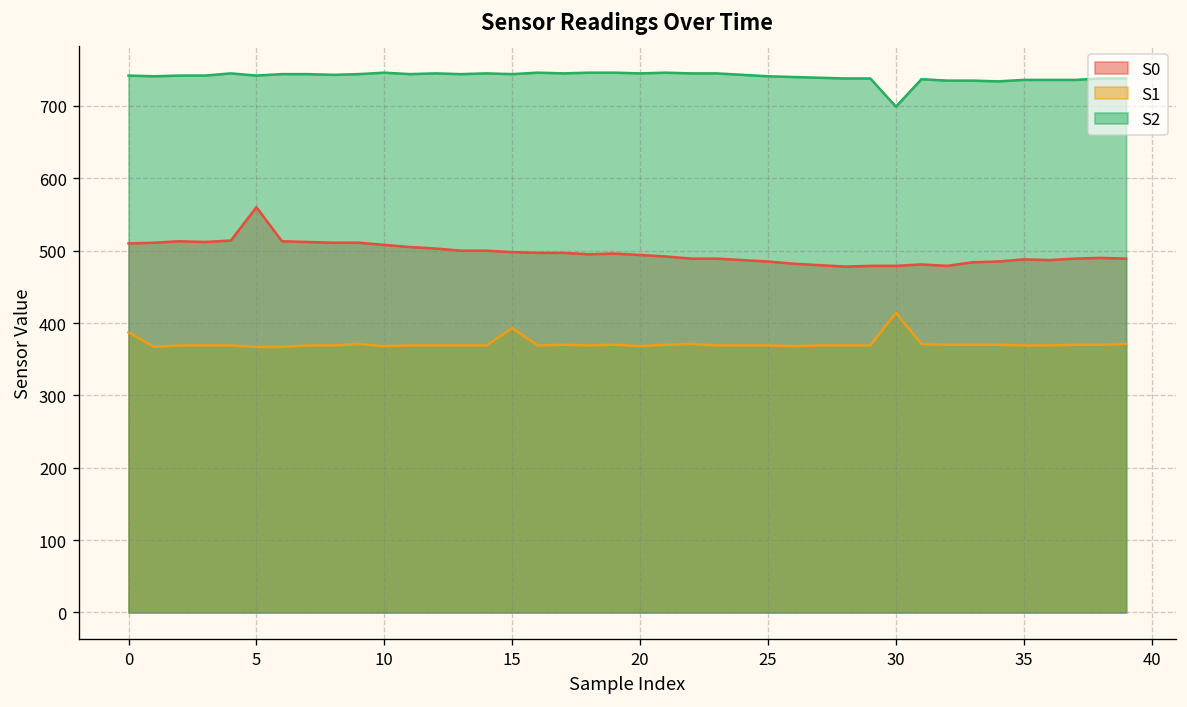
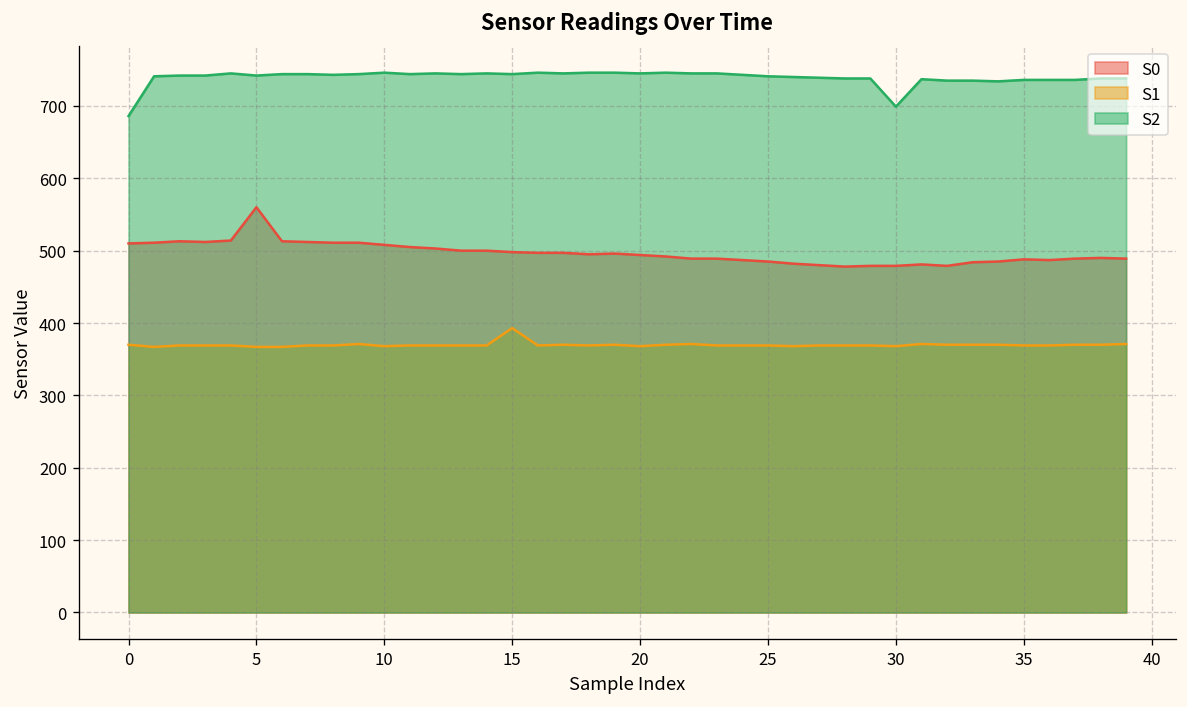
S1, 0: 390 -> 370
S2, 0: 740 -> 690
S1, 30: 410 -> 370
